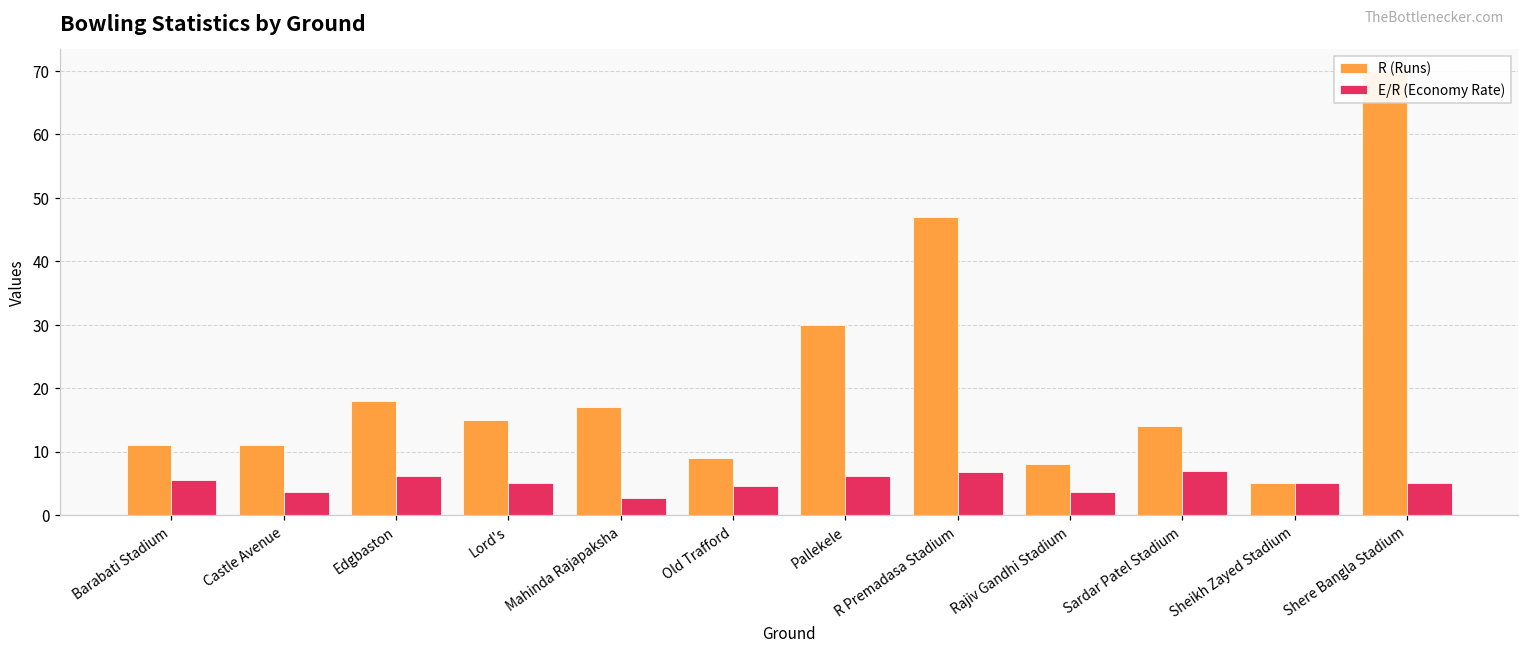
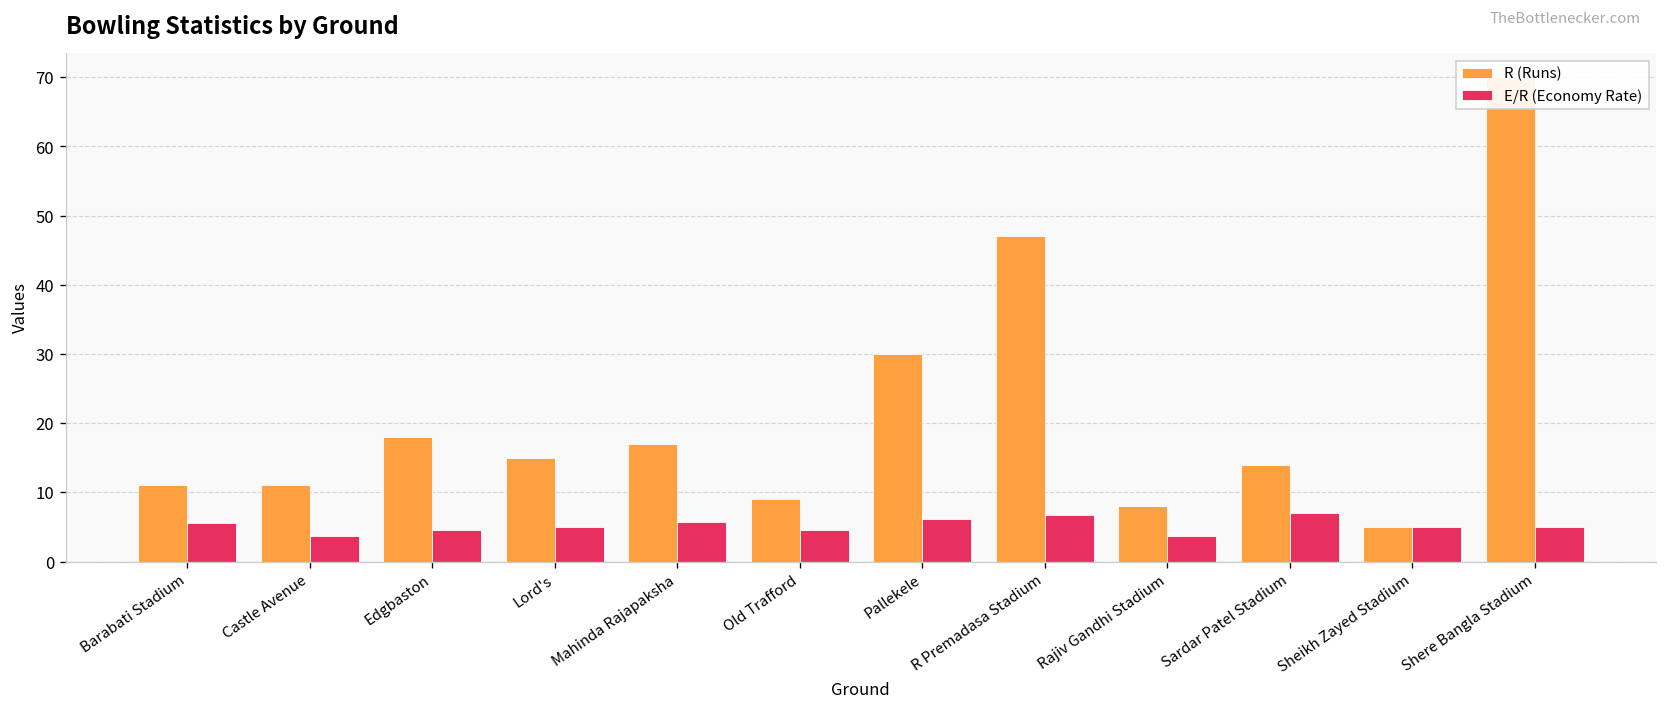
E/R (Economy Rate), Edgbaston: 6 -> 5
E/R (Economy Rate), Mahinda Rajapaksha: 3 -> 6
